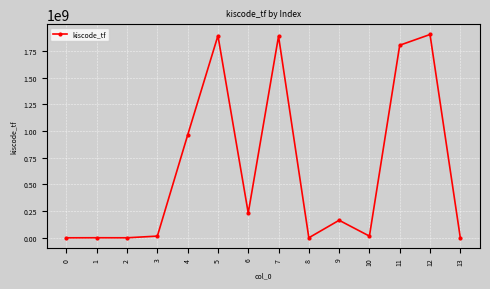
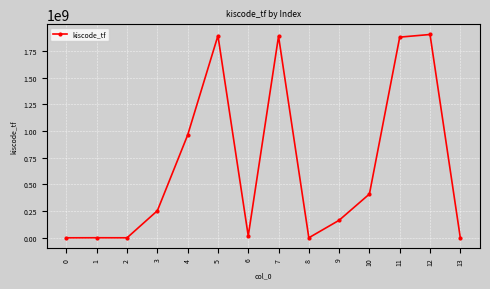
3: 20000000 -> 250000000
6: 230000000 -> 20000000
10: 20000000 -> 410000000
11: 1800000000 -> 1880000000
